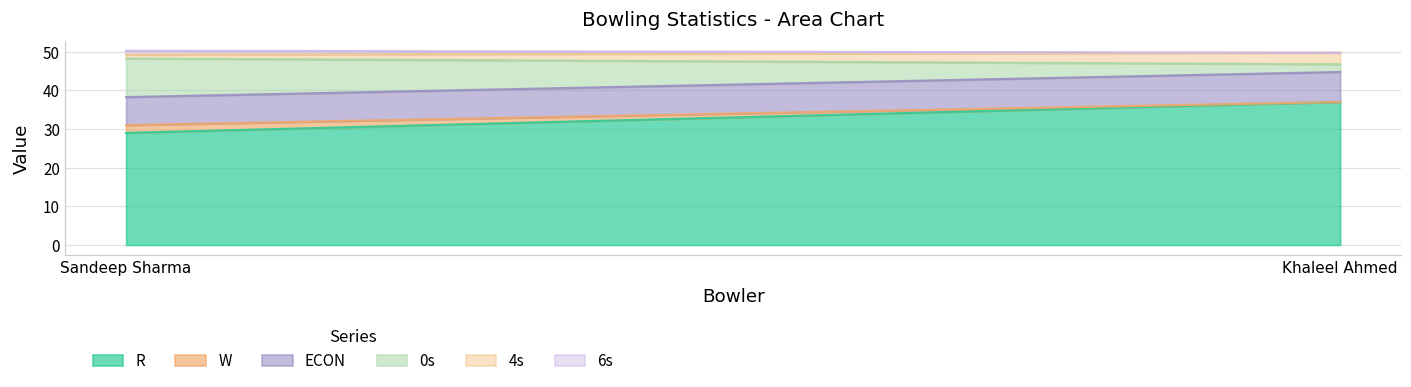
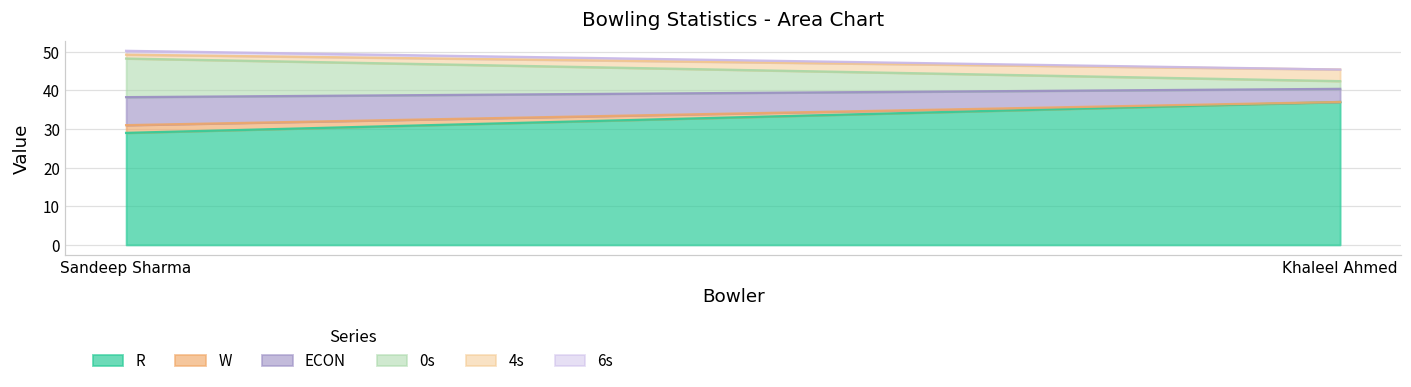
ECON, Khaleel Ahmed: 8 -> 3
